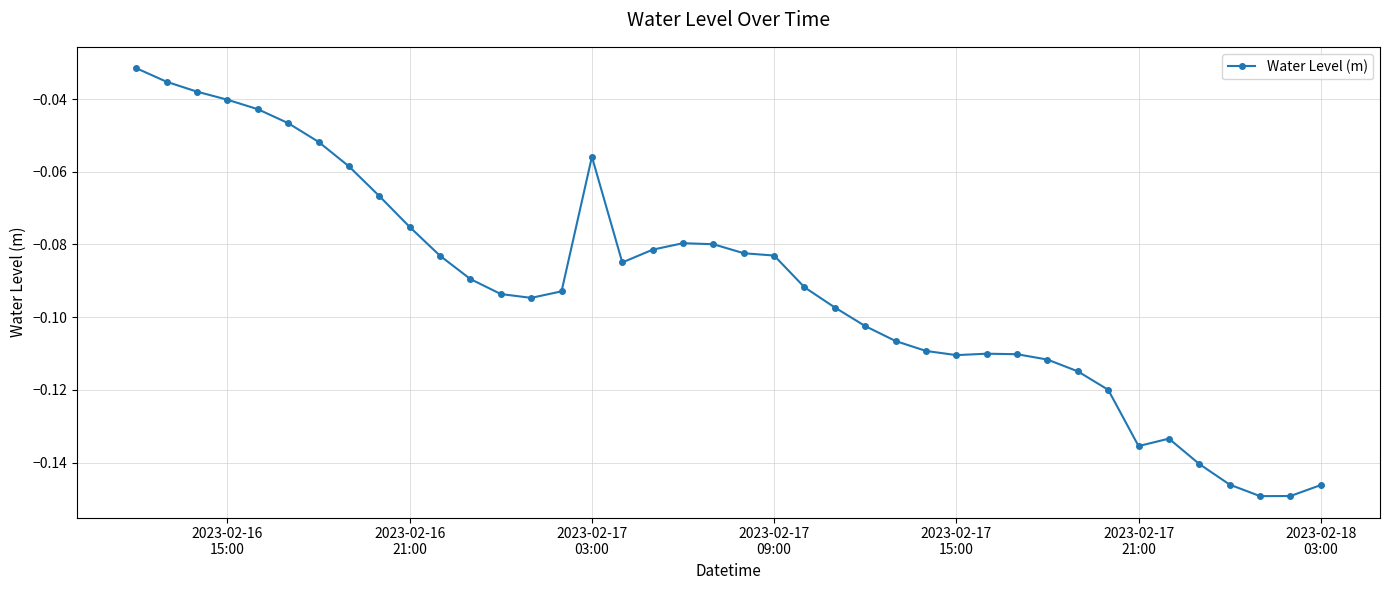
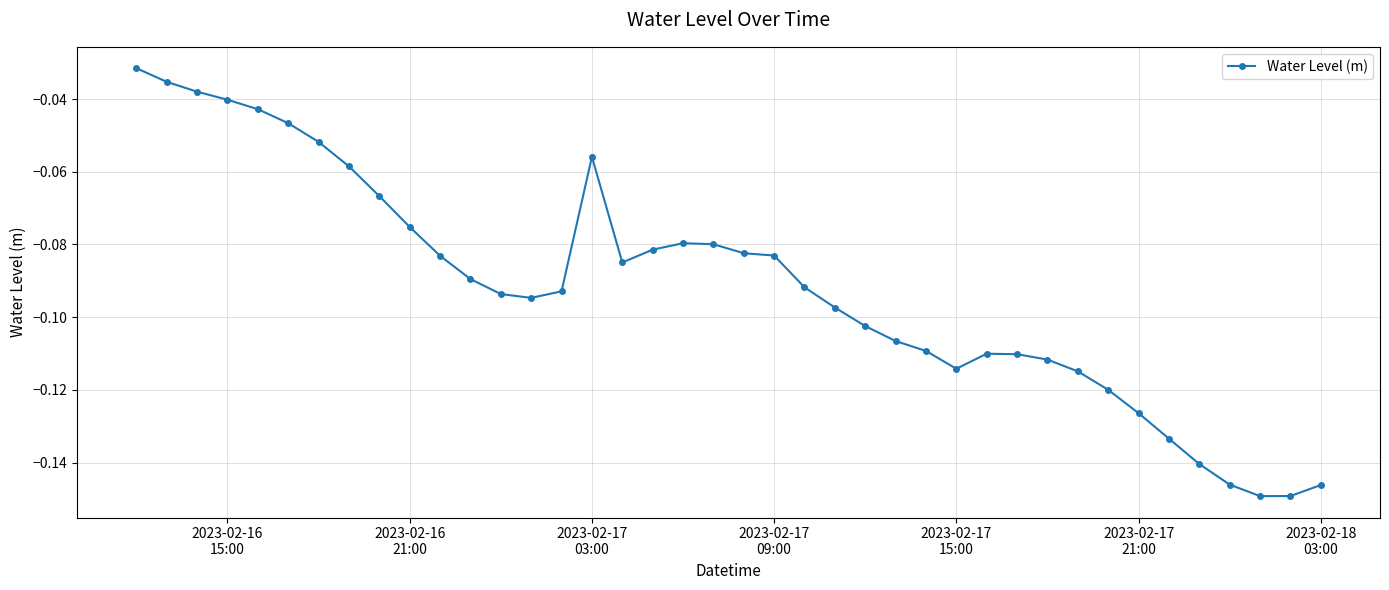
2023-02-17 15:00: -0.110 -> -0.114
2023-02-17 21:00: -0.135 -> -0.126
